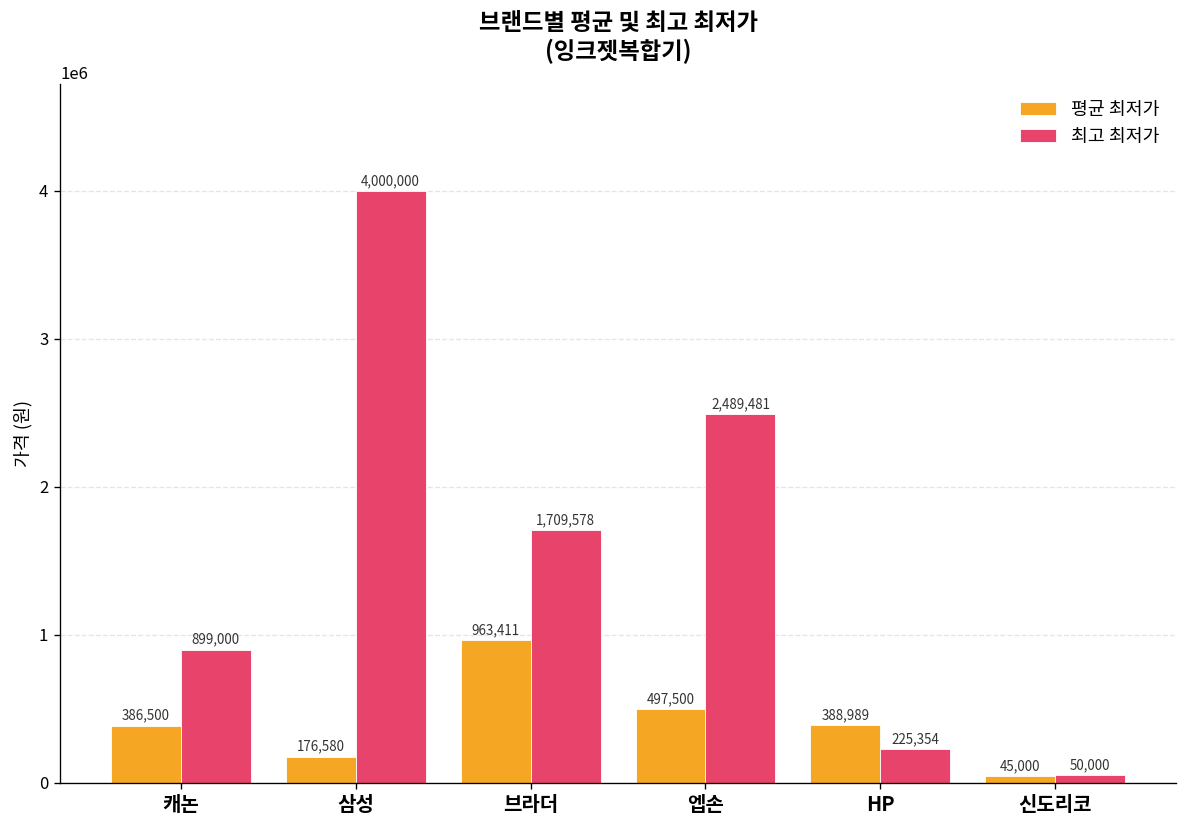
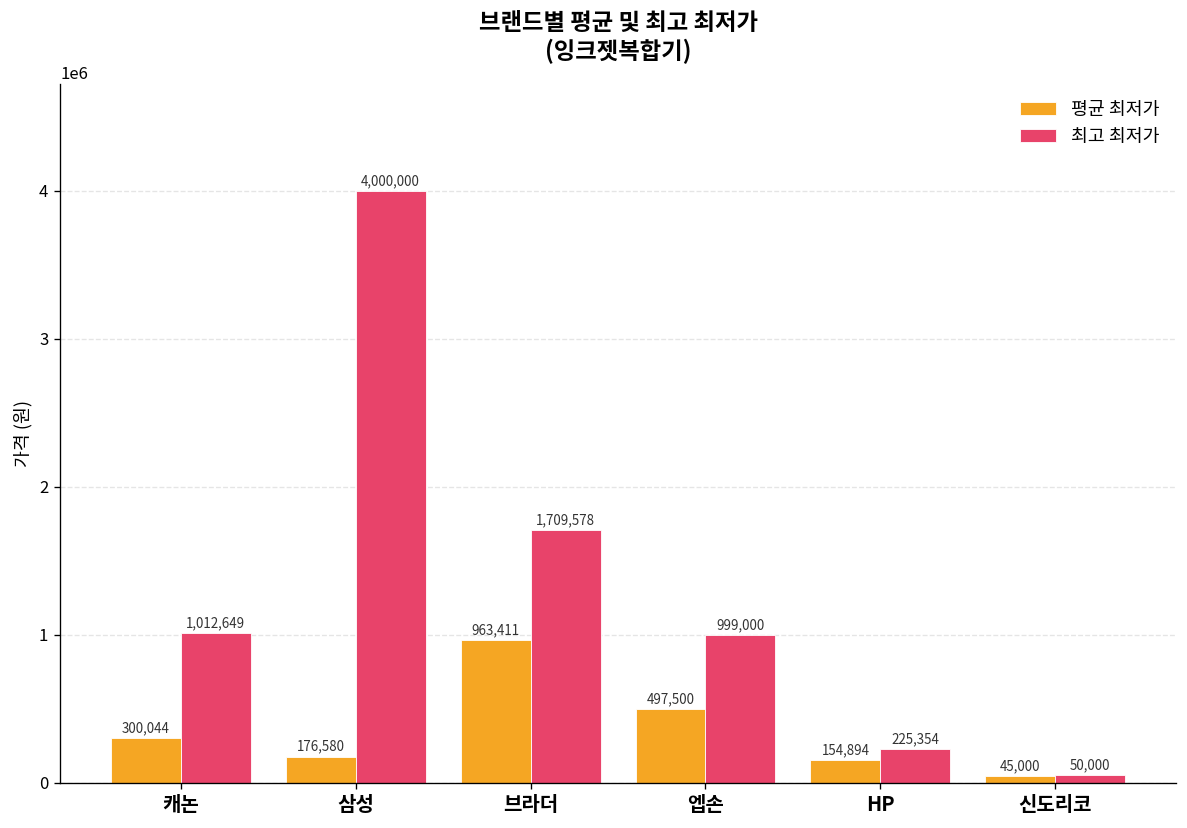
평균 최저가, 캐논: 386,500 -> 300,044
최고 최저가, 캐논: 899,000 -> 1,012,649
최고 최저가, 엡손: 2,489,481 -> 999,000
평균 최저가, HP: 388,989 -> 154,894
